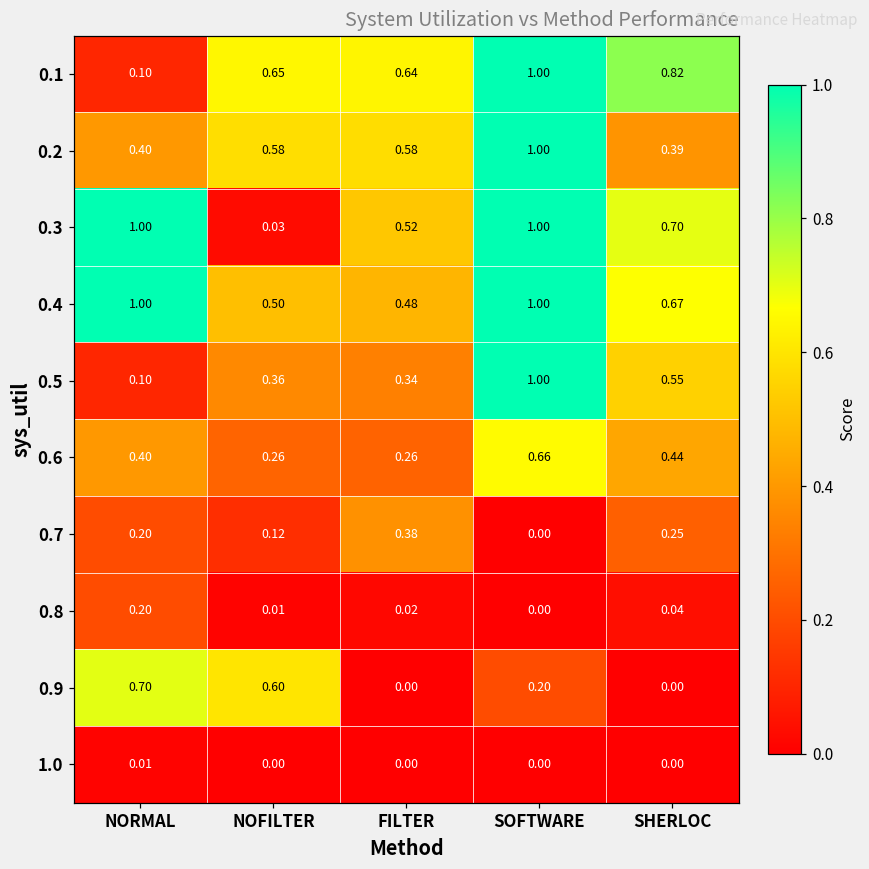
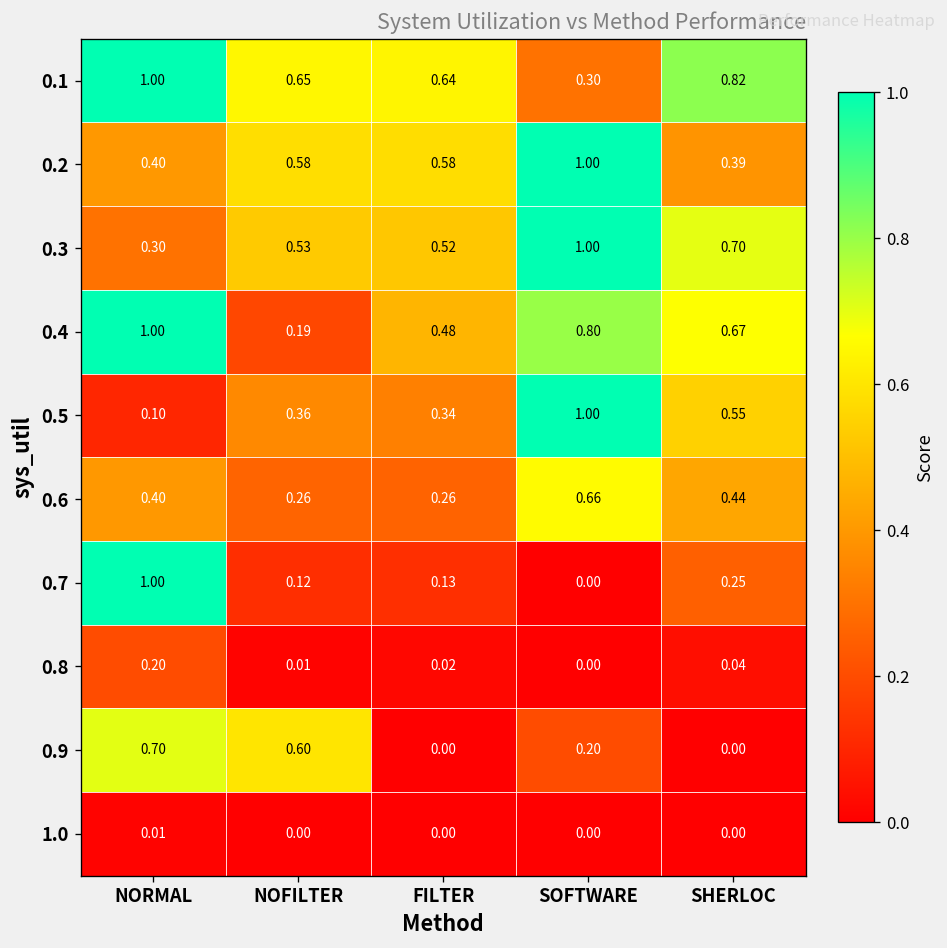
0.1, NORMAL: 0.10 -> 1.00
0.1, SOFTWARE: 1.00 -> 0.30
0.3, NORMAL: 1.00 -> 0.30
0.3, NOFILTER: 0.03 -> 0.53
0.4, NOFILTER: 0.50 -> 0.19
0.4, SOFTWARE: 1.00 -> 0.80
0.7, NORMAL: 0.20 -> 1.00
0.7, FILTER: 0.38 -> 0.13
